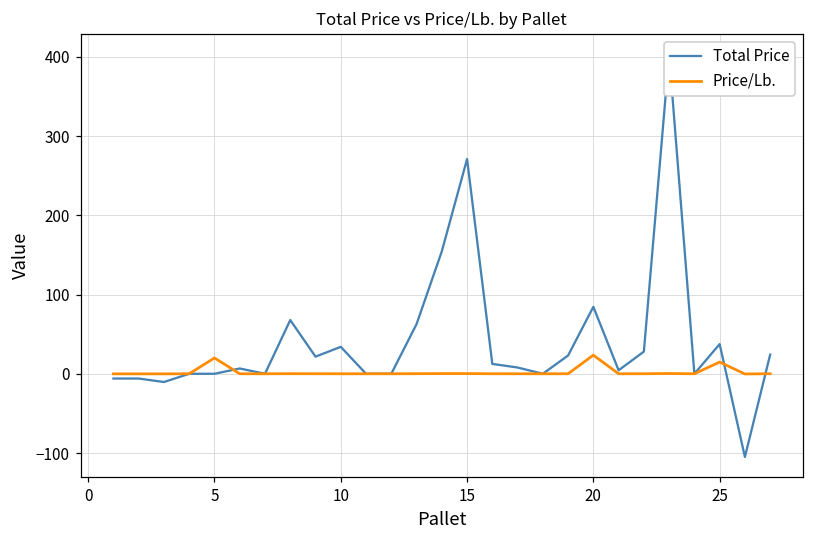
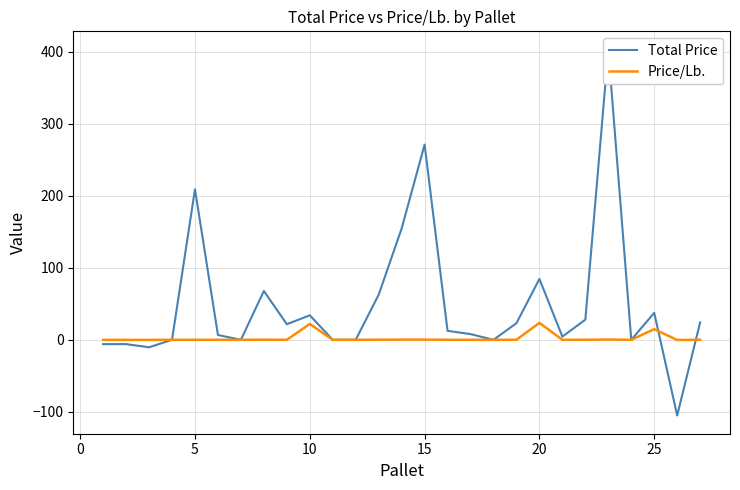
Total Price, 5: 0 -> 210
Price/Lb., 5: 20 -> 0
Price/Lb., 10: 0 -> 20
